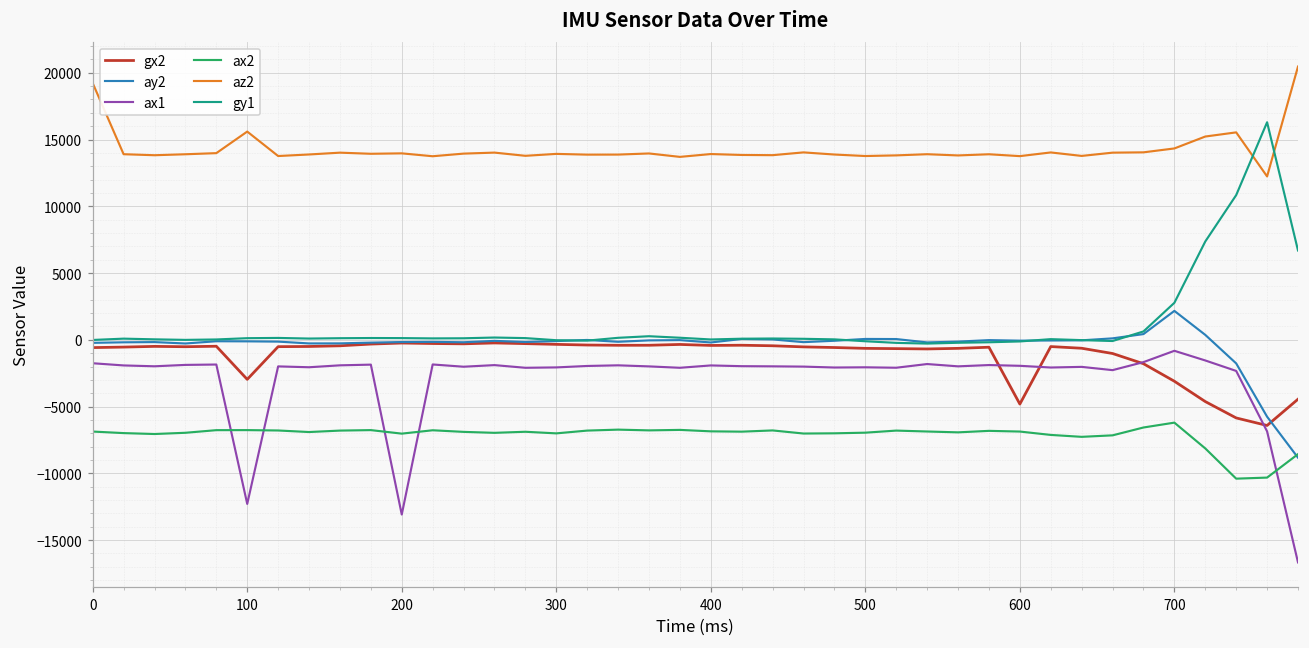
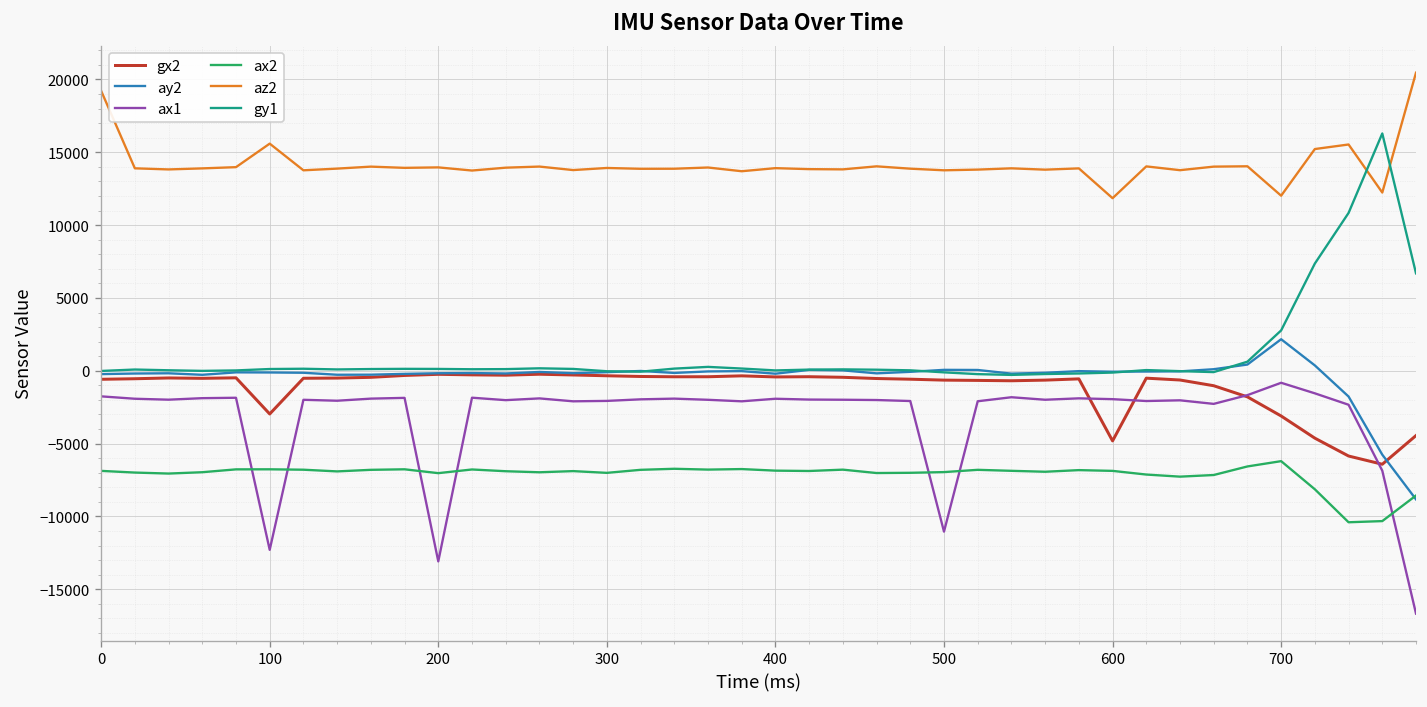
ax1, 500: -2100 -> -11000
az2, 600: 13800 -> 11800
az2, 700: 14300 -> 12000
